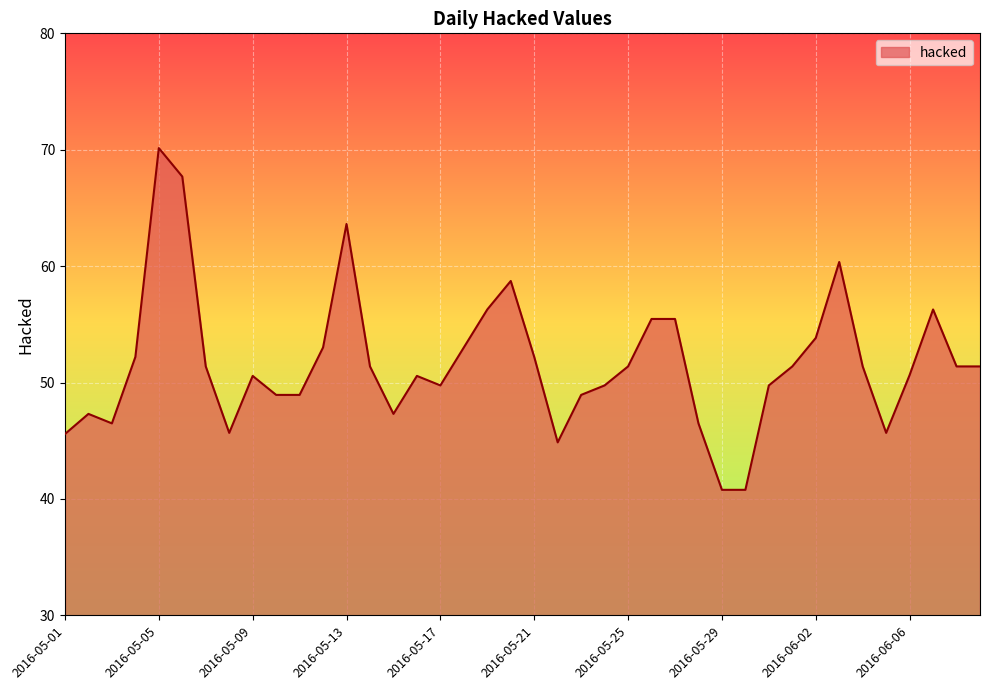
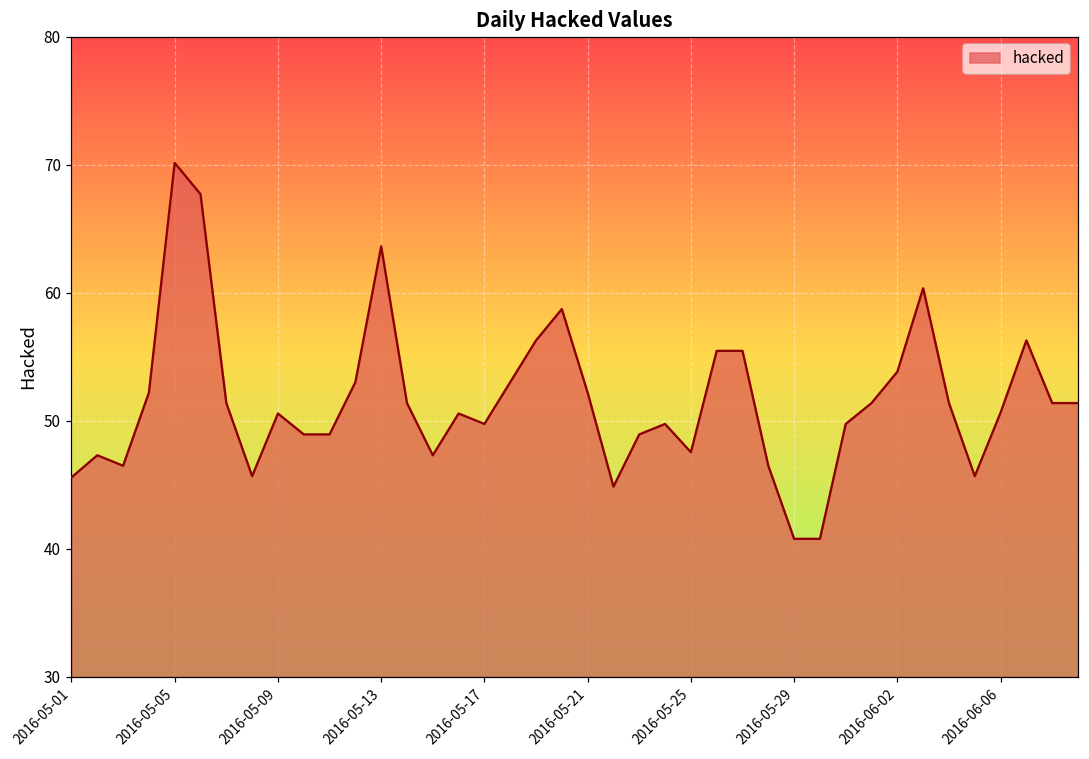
2016-05-25: 51.4 -> 47.5
